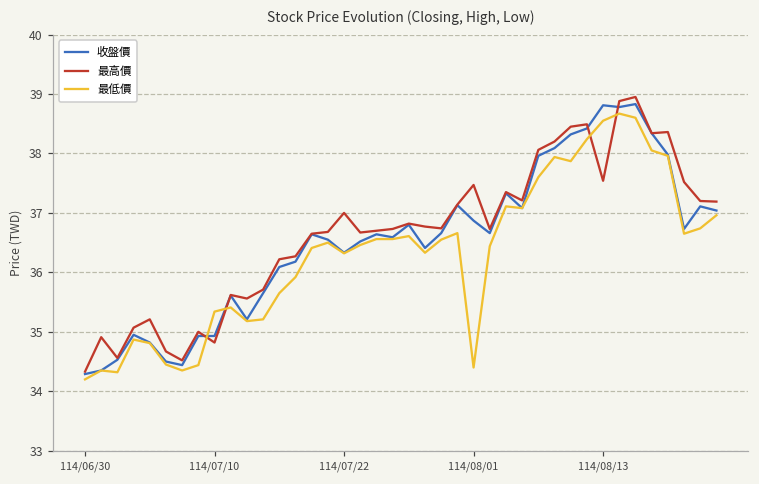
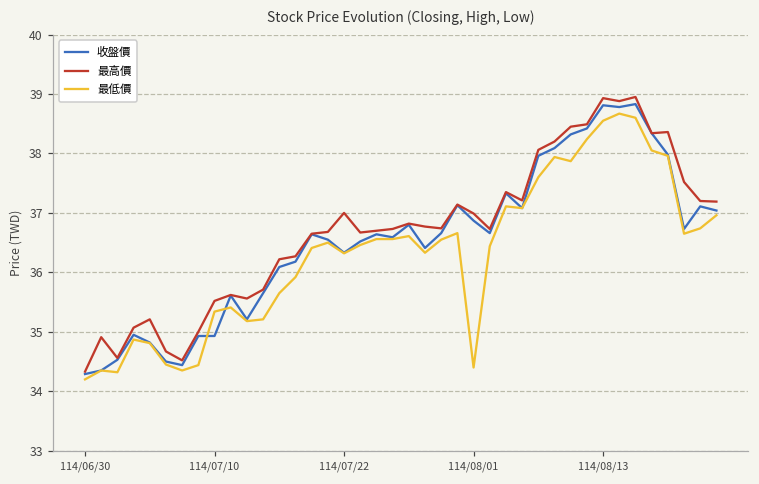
最高價, 114/07/10: 34.8 -> 35.5
最高價, 114/08/01: 37.5 -> 37.0
最高價, 114/08/13: 37.5 -> 38.9
